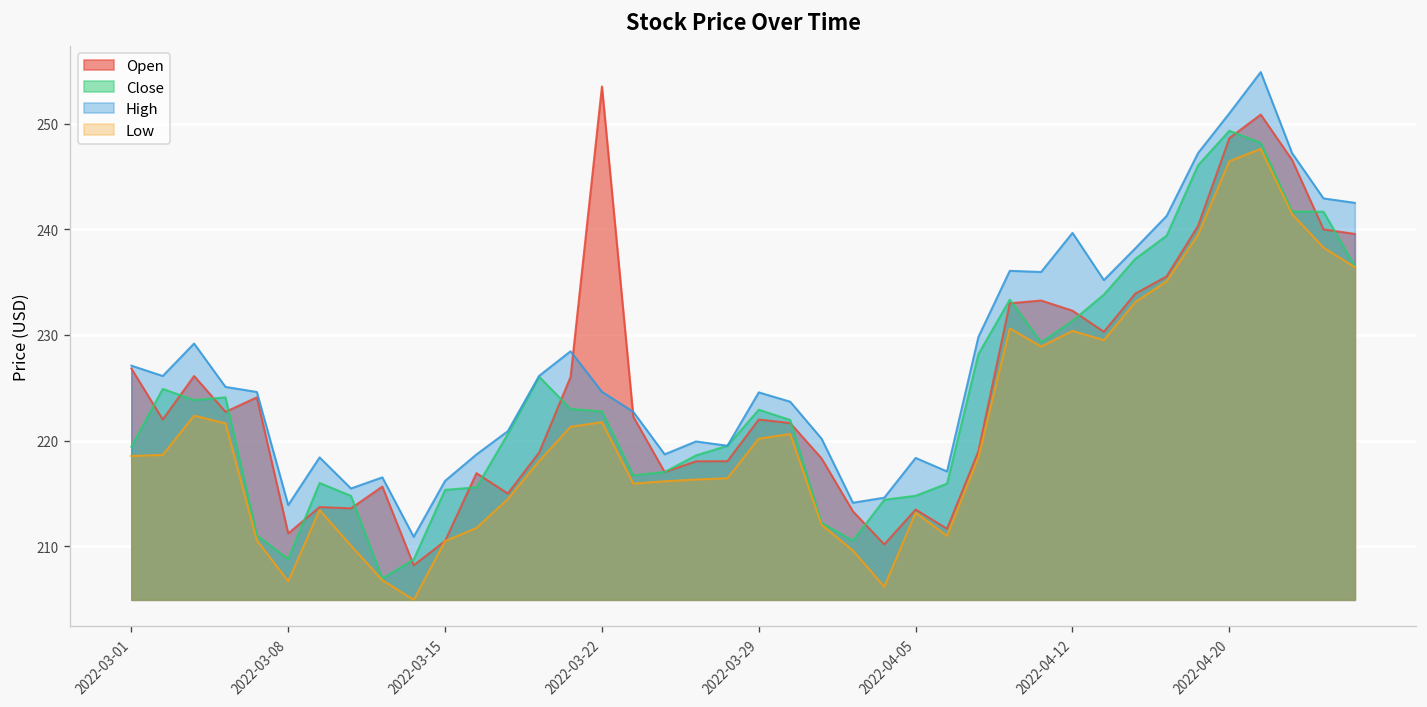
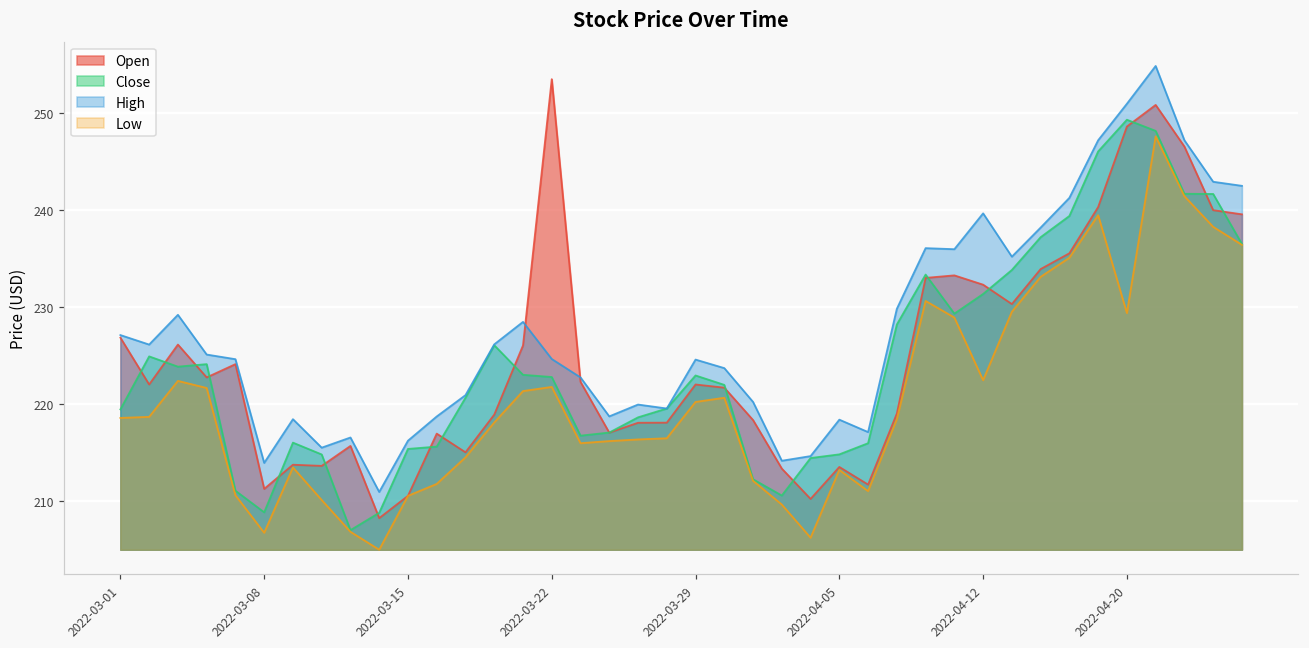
Low, 2022-04-12: 230 -> 222
Low, 2022-04-20: 246 -> 229
